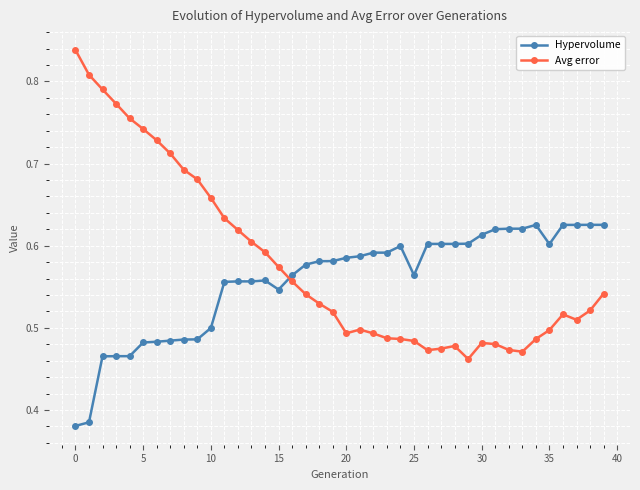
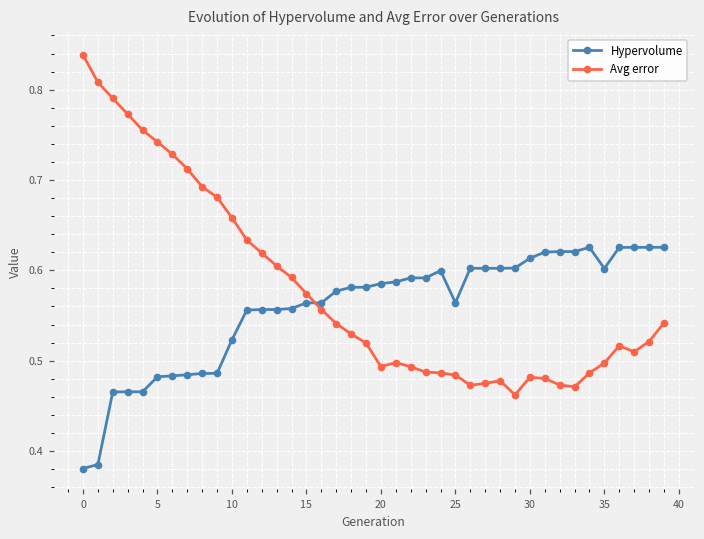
Hypervolume, 10: 0.50 -> 0.52
Hypervolume, 15: 0.55 -> 0.56
